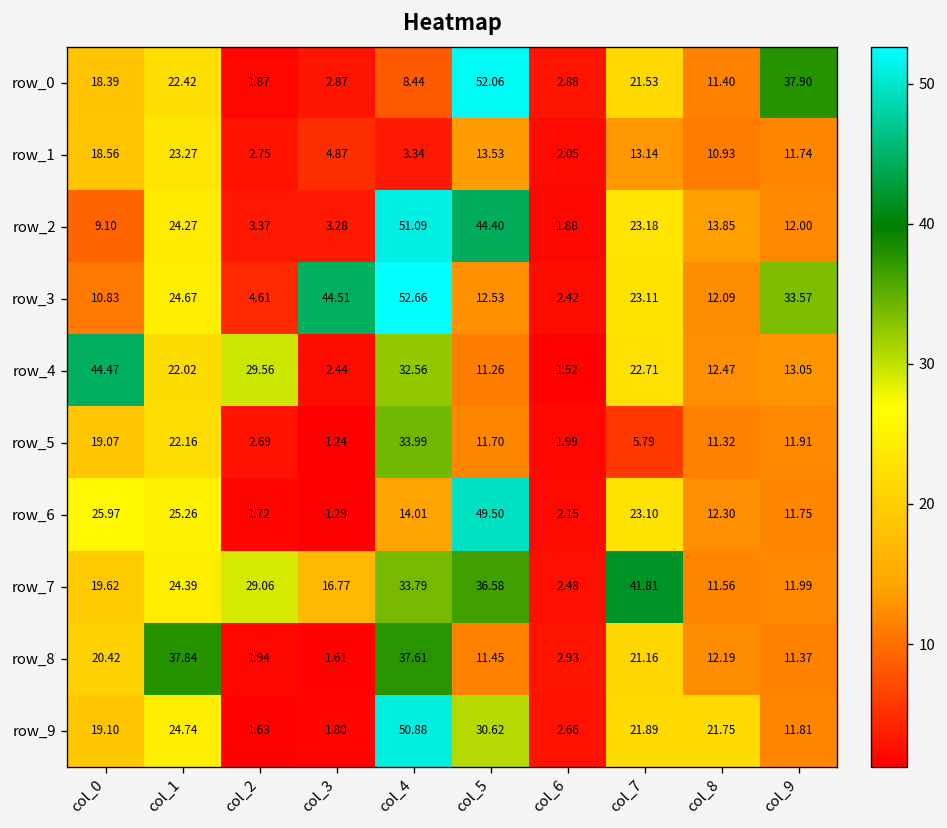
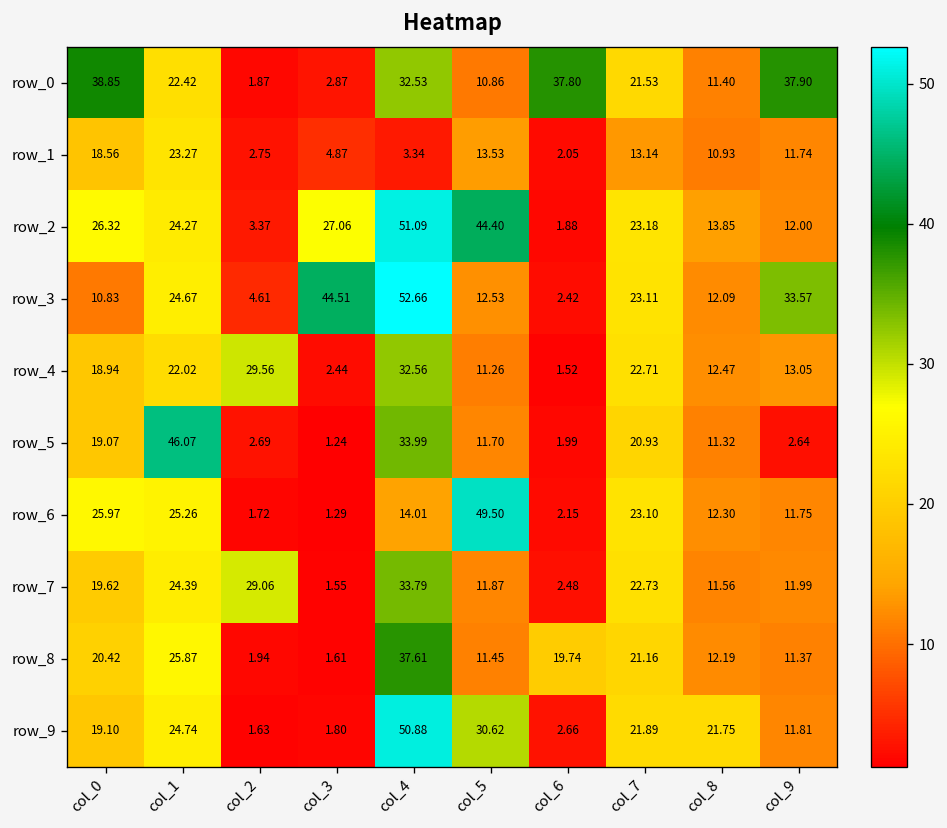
row_0, col_0: 18.39 -> 38.85
row_0, col_4: 8.44 -> 32.53
row_0, col_5: 52.06 -> 10.86
row_0, col_6: 2.88 -> 37.80
row_2, col_0: 9.10 -> 26.32
row_2, col_3: 3.28 -> 27.06
row_4, col_0: 44.47 -> 18.94
row_5, col_1: 22.16 -> 46.07
row_5, col_7: 5.79 -> 20.93
row_5, col_9: 11.91 -> 2.64
row_7, col_3: 16.77 -> 1.55
row_7, col_5: 36.58 -> 11.87
row_7, col_7: 41.81 -> 22.73
row_8, col_1: 37.84 -> 25.87
row_8, col_6: 2.93 -> 19.74
